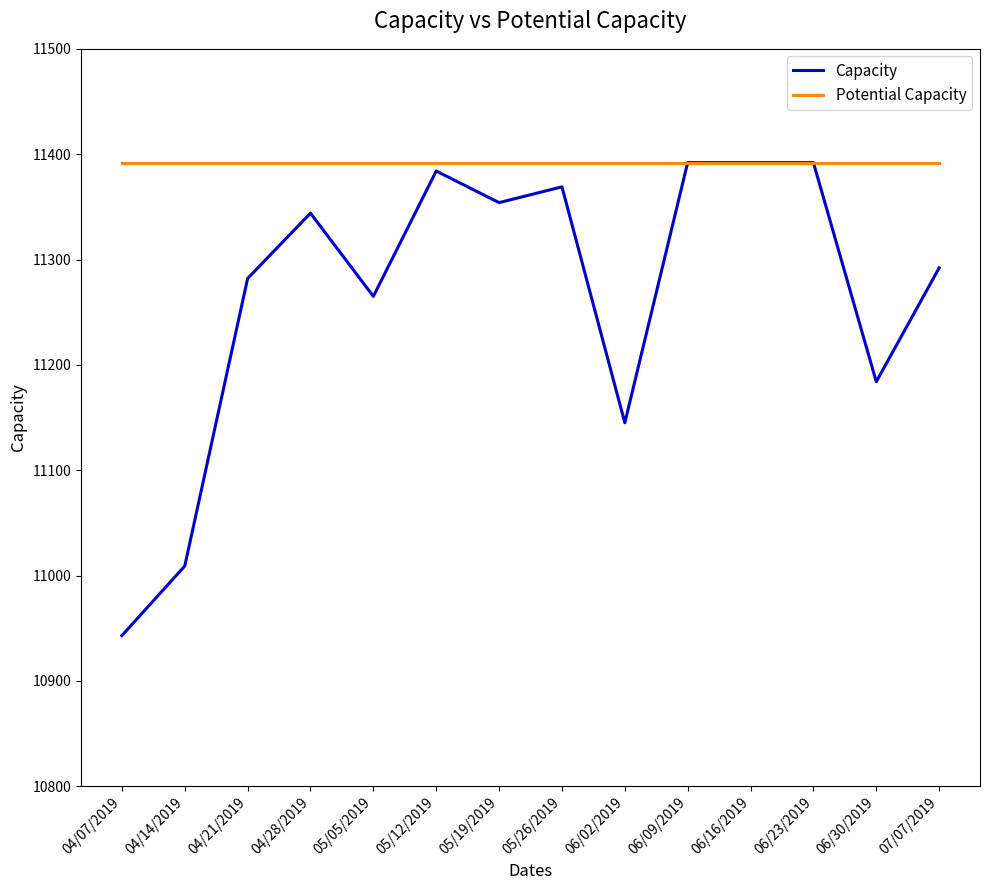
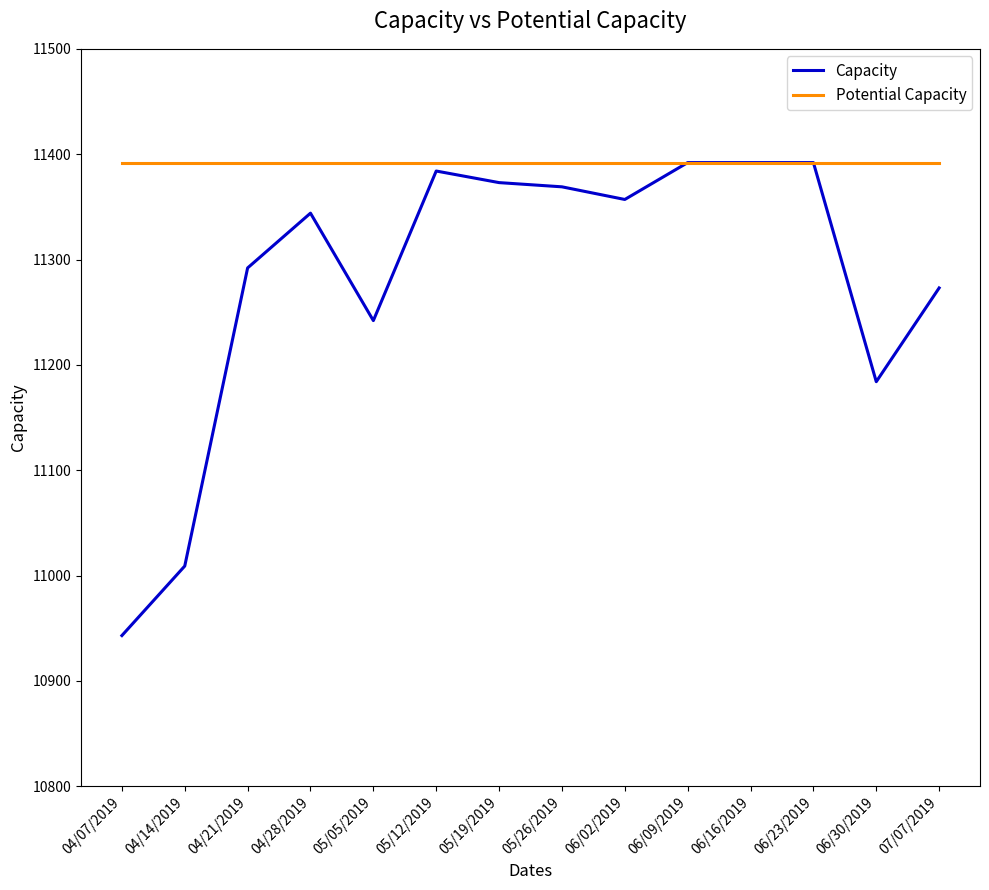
Capacity, 04/21/2019: 11282 -> 11292
Capacity, 05/05/2019: 11265 -> 11242
Capacity, 05/19/2019: 11354 -> 11373
Capacity, 06/02/2019: 11145 -> 11357
Capacity, 07/07/2019: 11292 -> 11273
